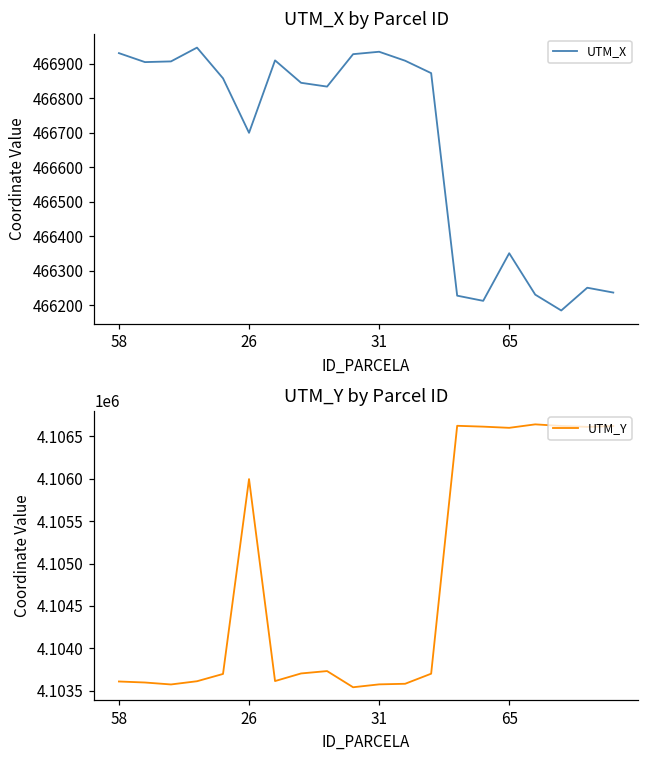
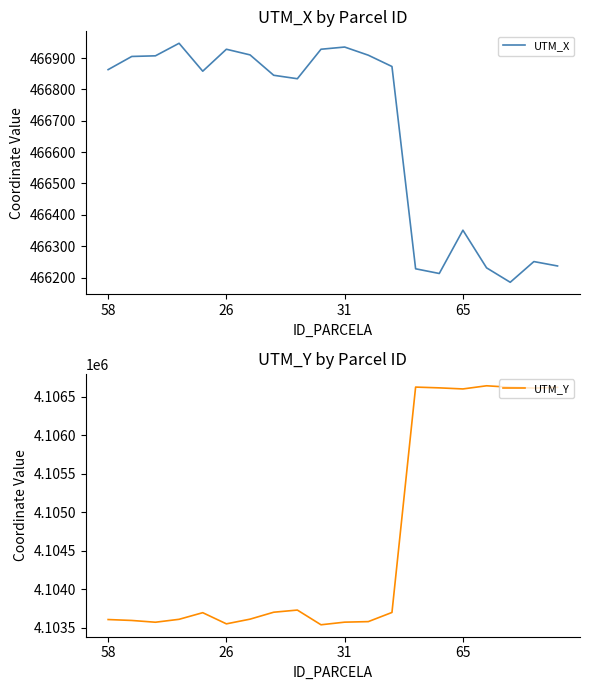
UTM_X by Parcel ID, 58: 466930 -> 466860
UTM_X by Parcel ID, 26: 466700 -> 466930
UTM_Y by Parcel ID, 26: 4106000 -> 4103600
